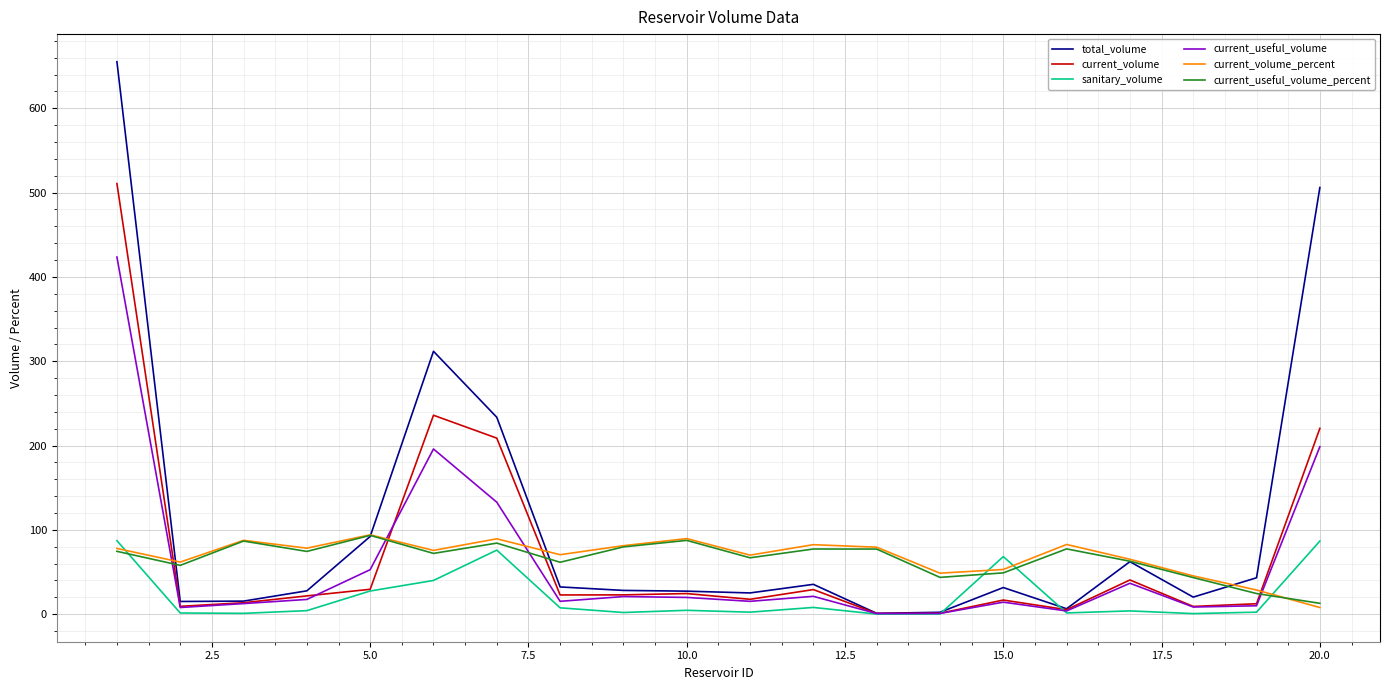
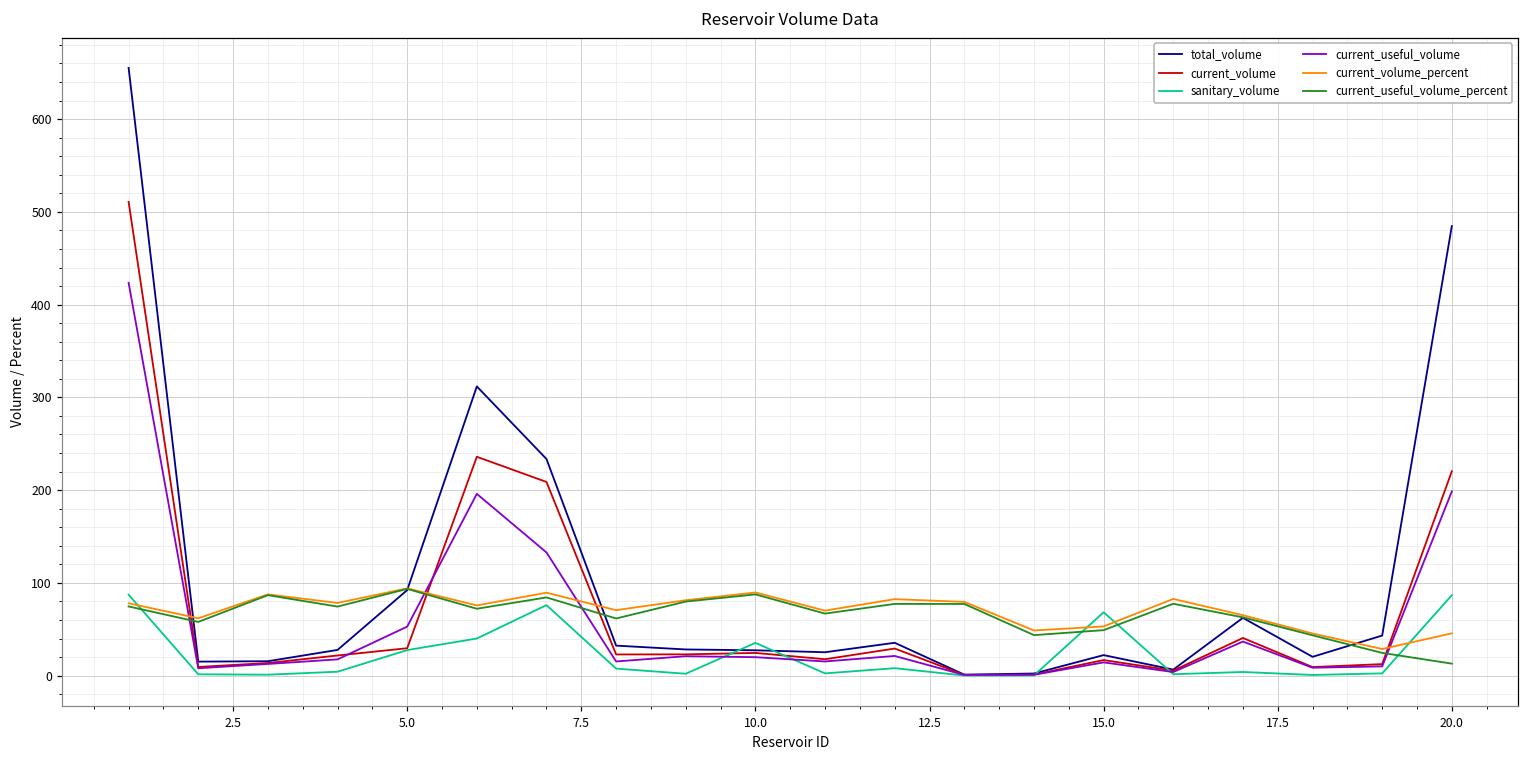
sanitary_volume, 10.0: 0 -> 40
total_volume, 15.0: 30 -> 20
total_volume, 20.0: 510 -> 480
current_volume_percent, 20.0: 10 -> 50
